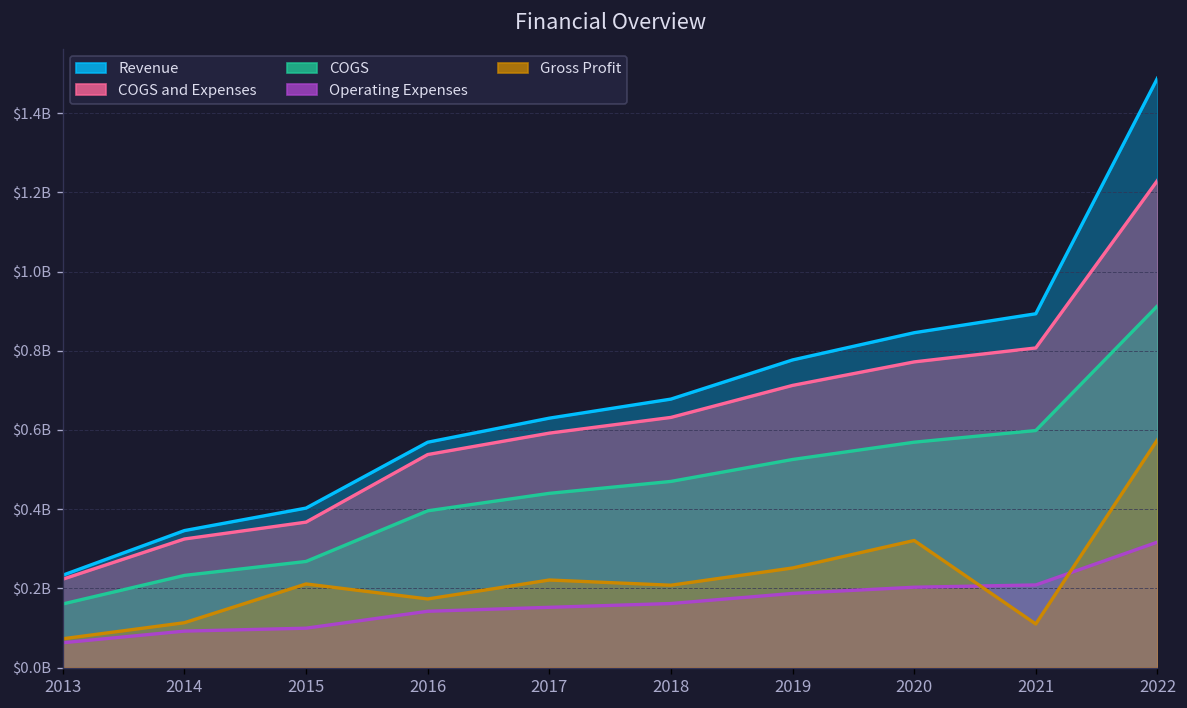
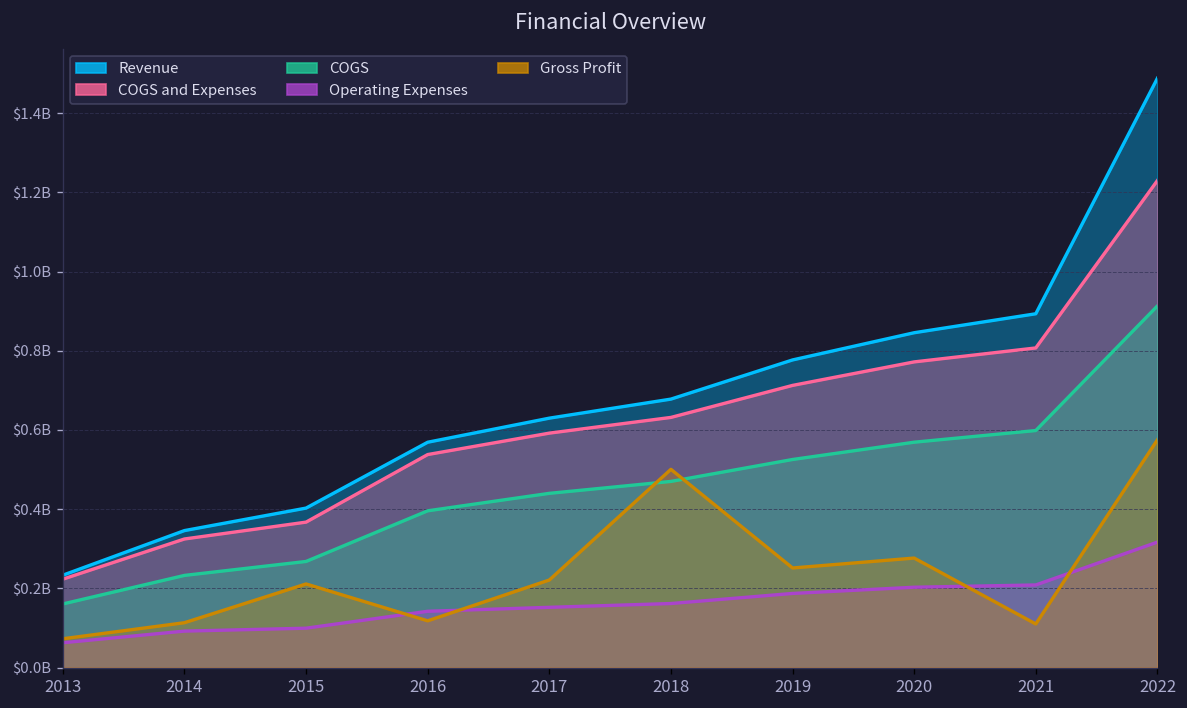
Gross Profit, 2016: $170000000 -> $120000000
Gross Profit, 2018: $210000000 -> $500000000
Gross Profit, 2020: $320000000 -> $280000000
